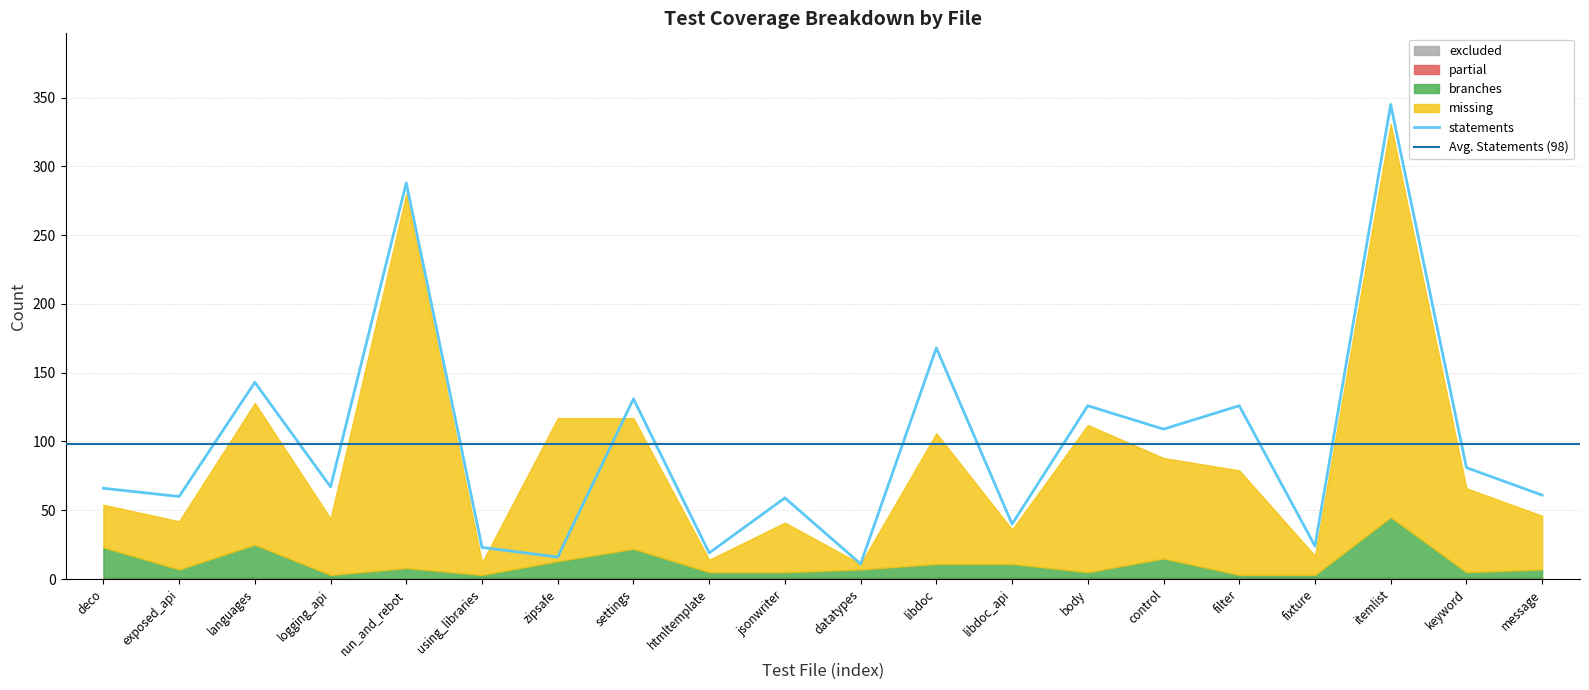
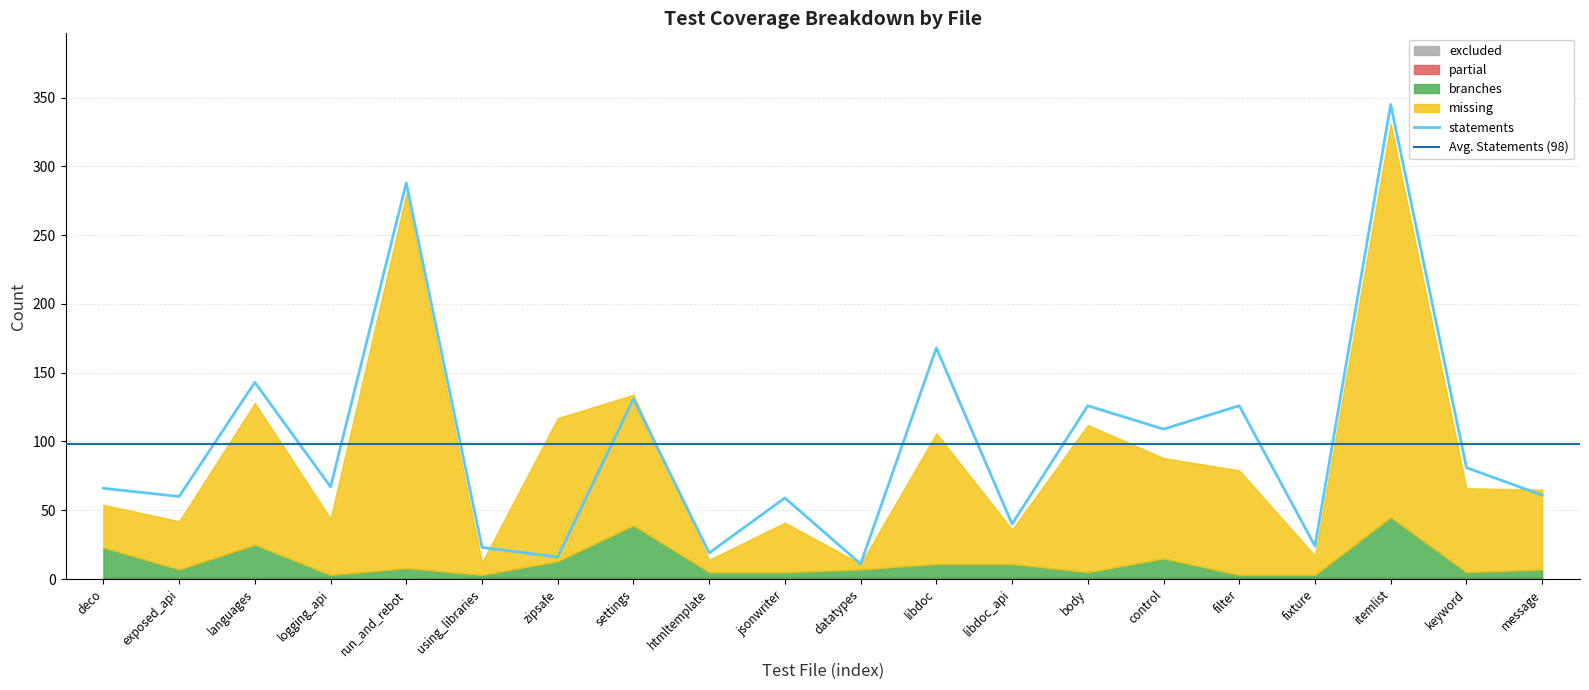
branches, settings: 21 -> 38
missing, message: 39 -> 58
